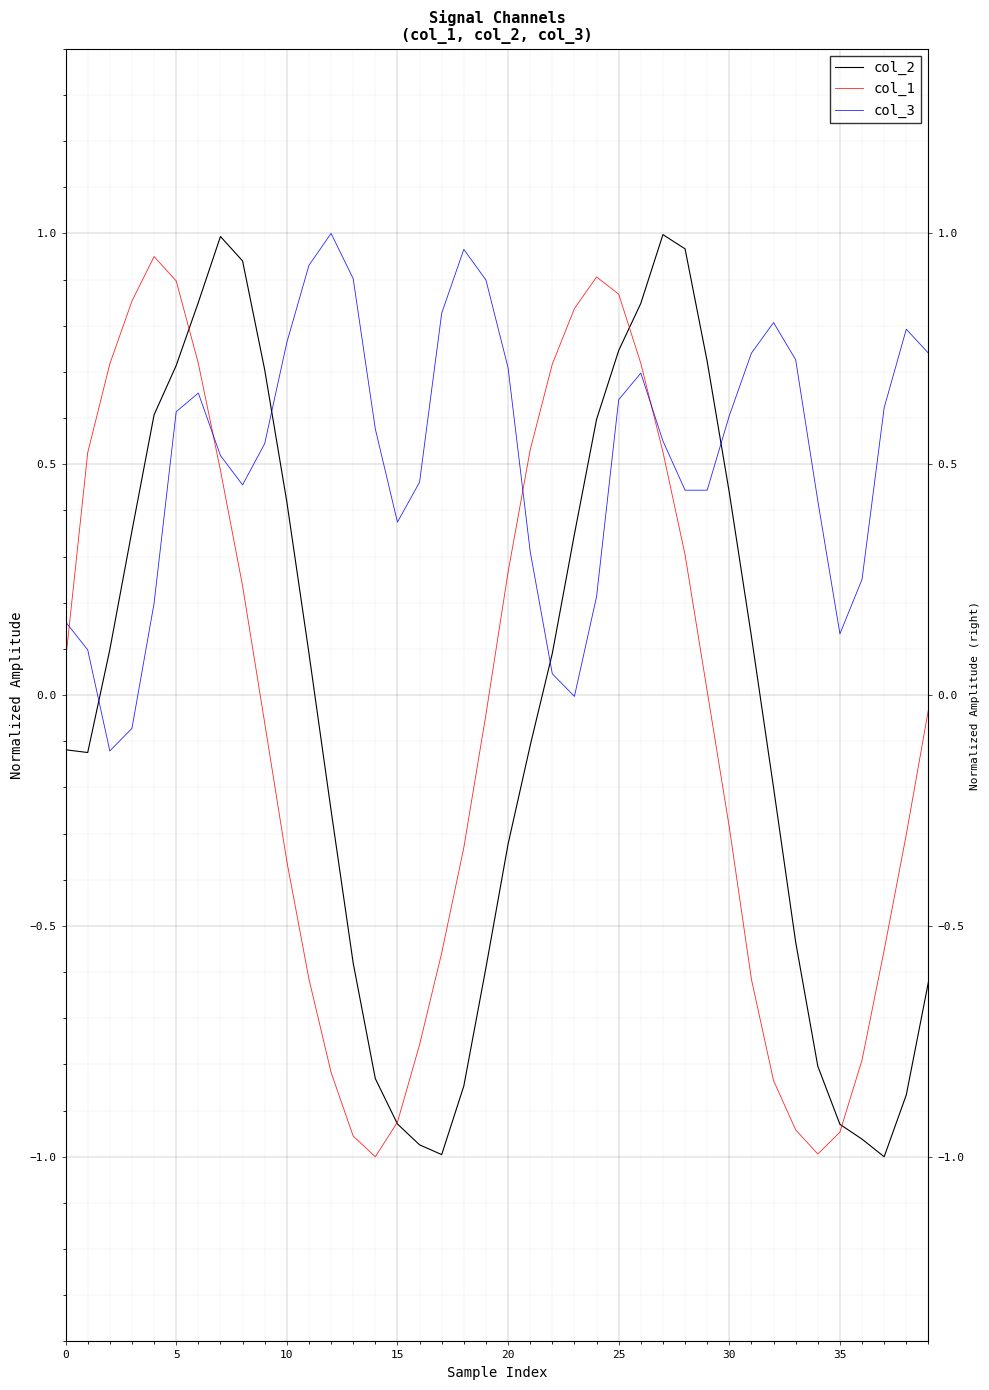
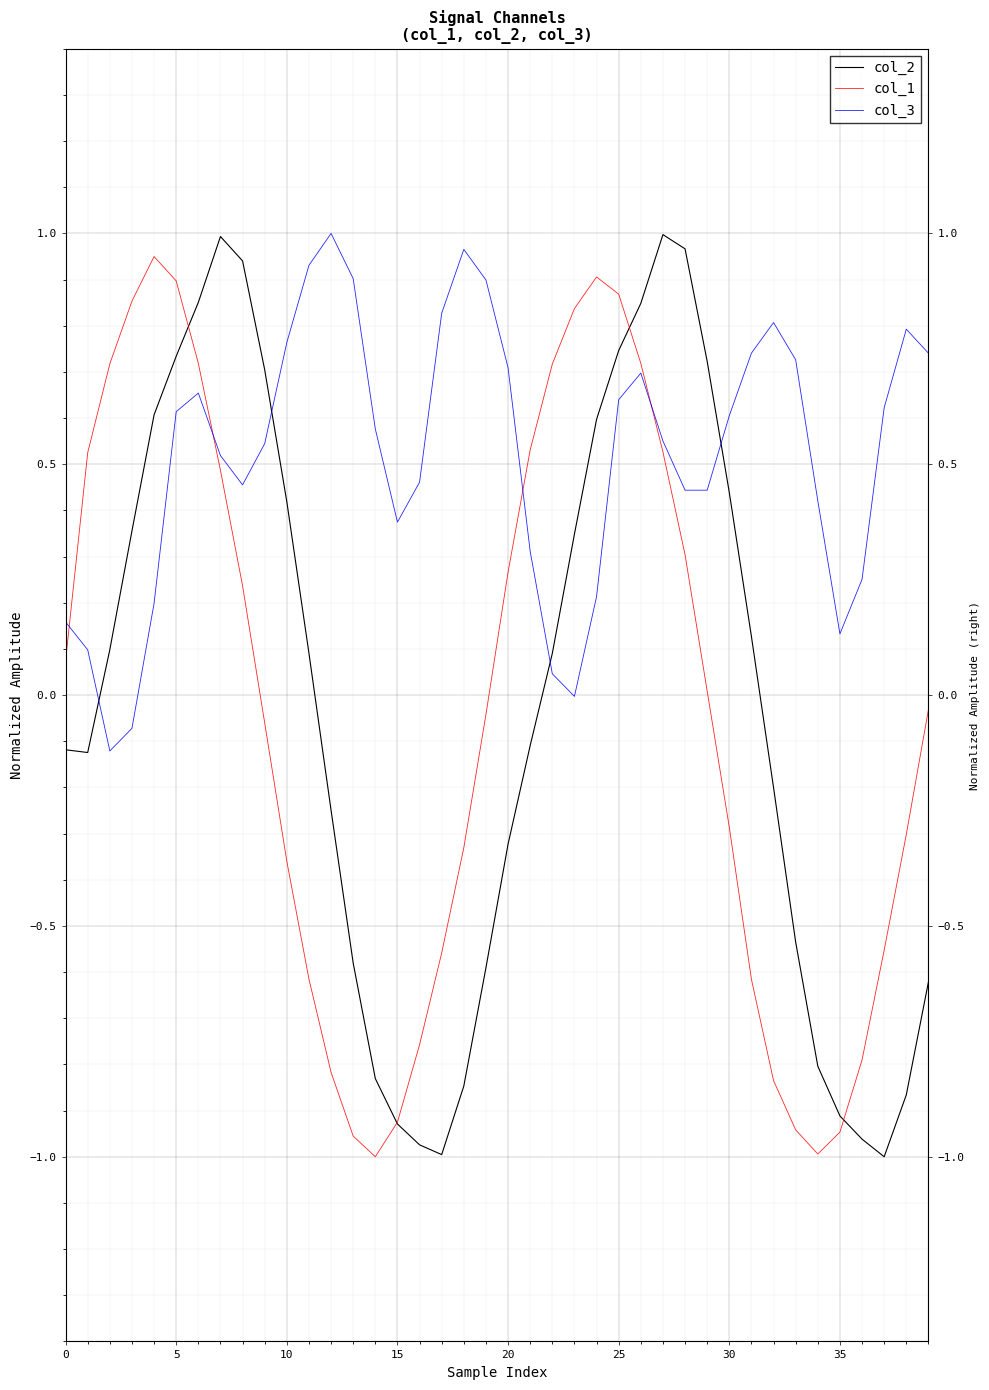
col_2, 5: 0.71 -> 0.73
col_2, 35: -0.93 -> -0.91
